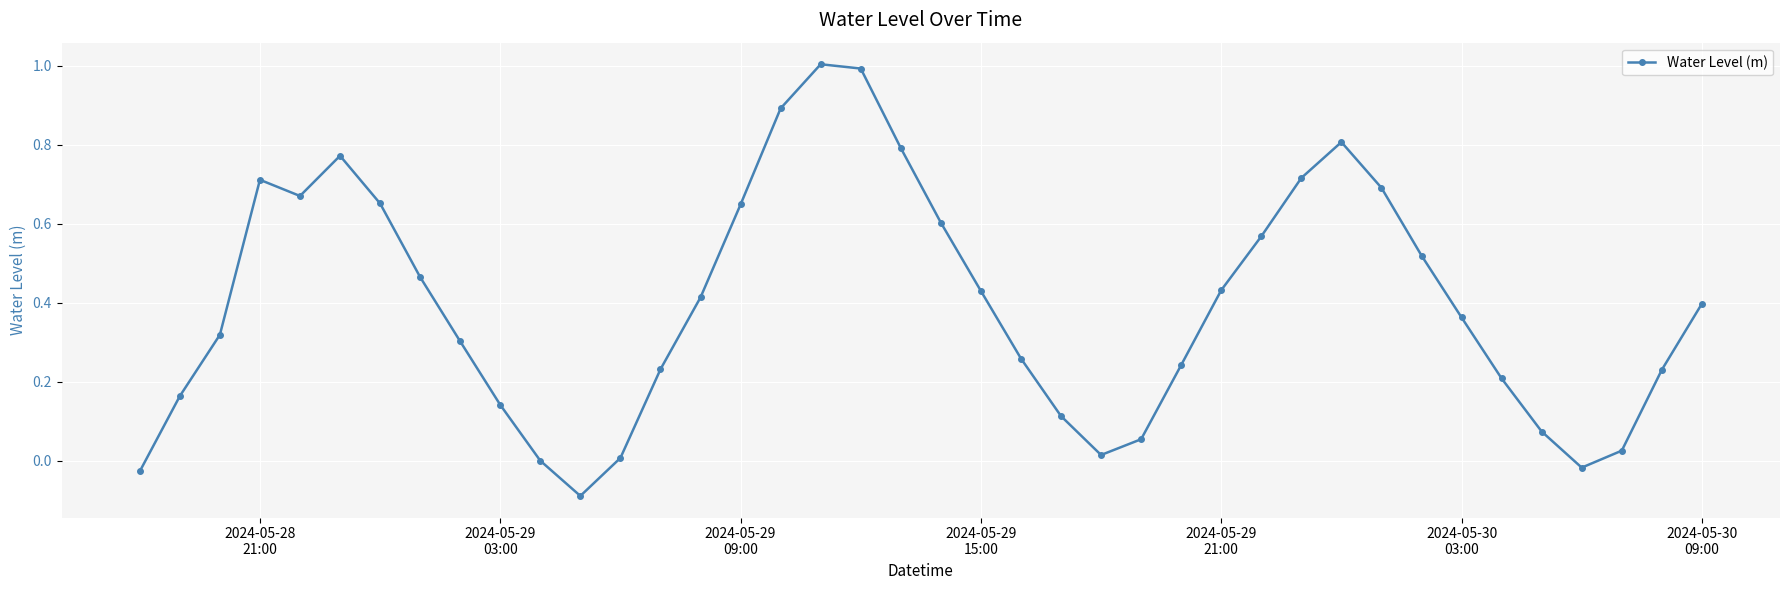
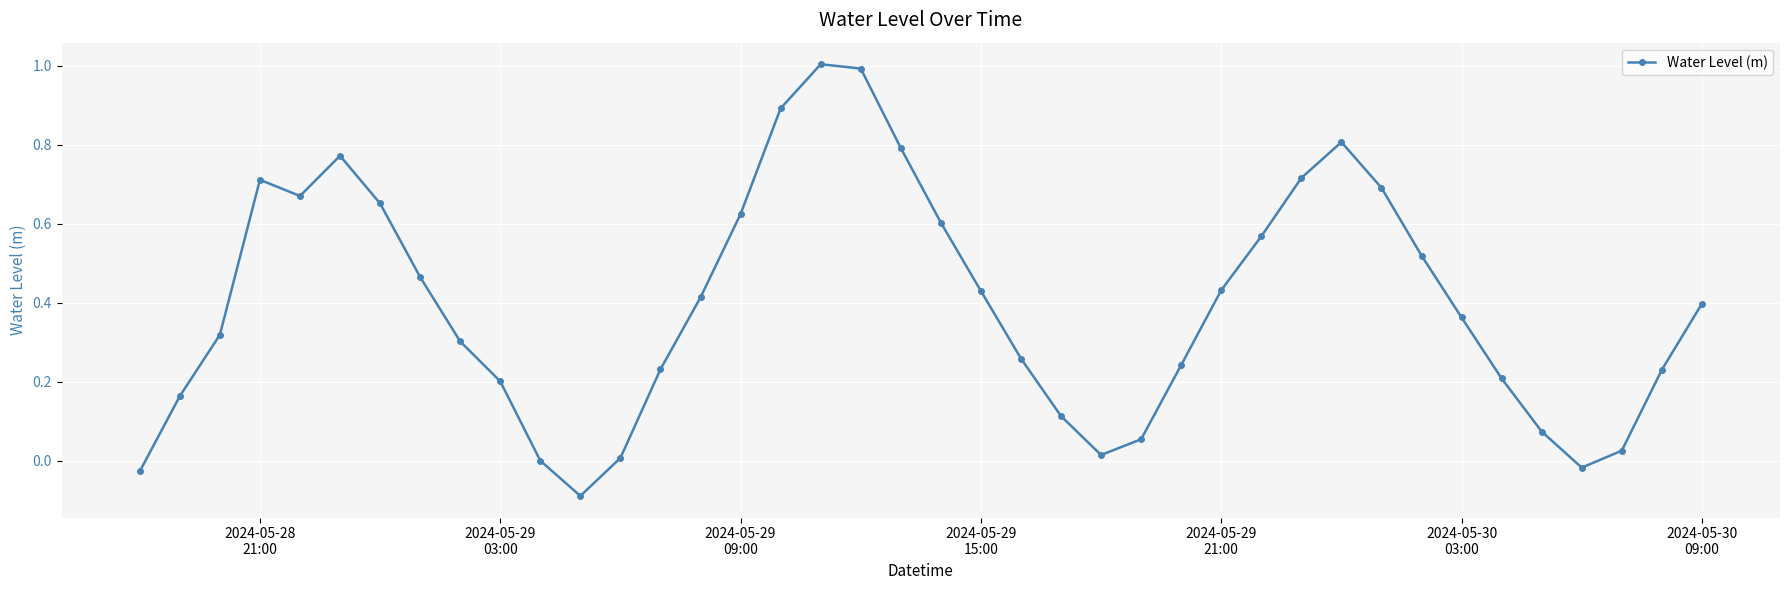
2024-05-29 03:00: 0.14 -> 0.20
2024-05-29 09:00: 0.65 -> 0.62
